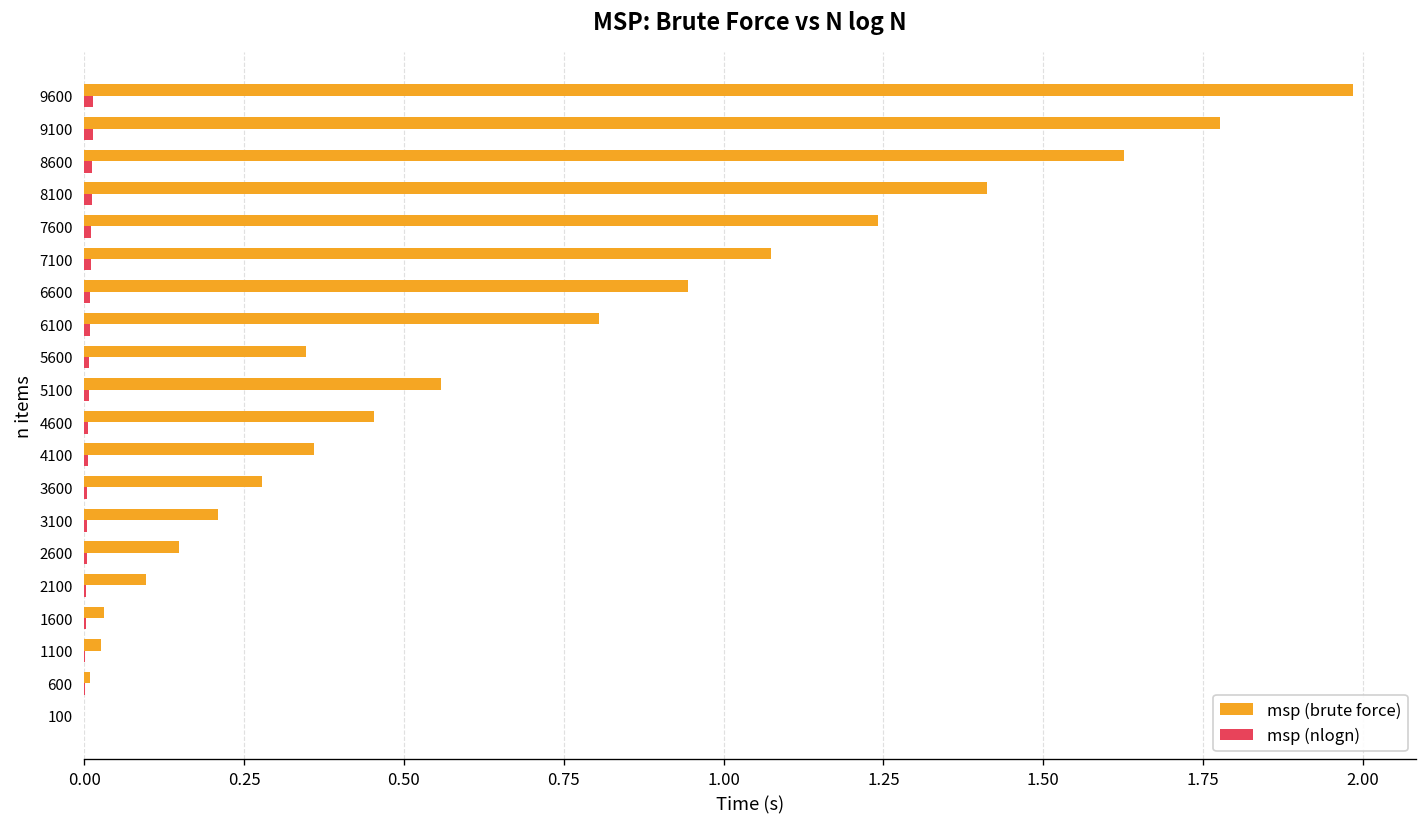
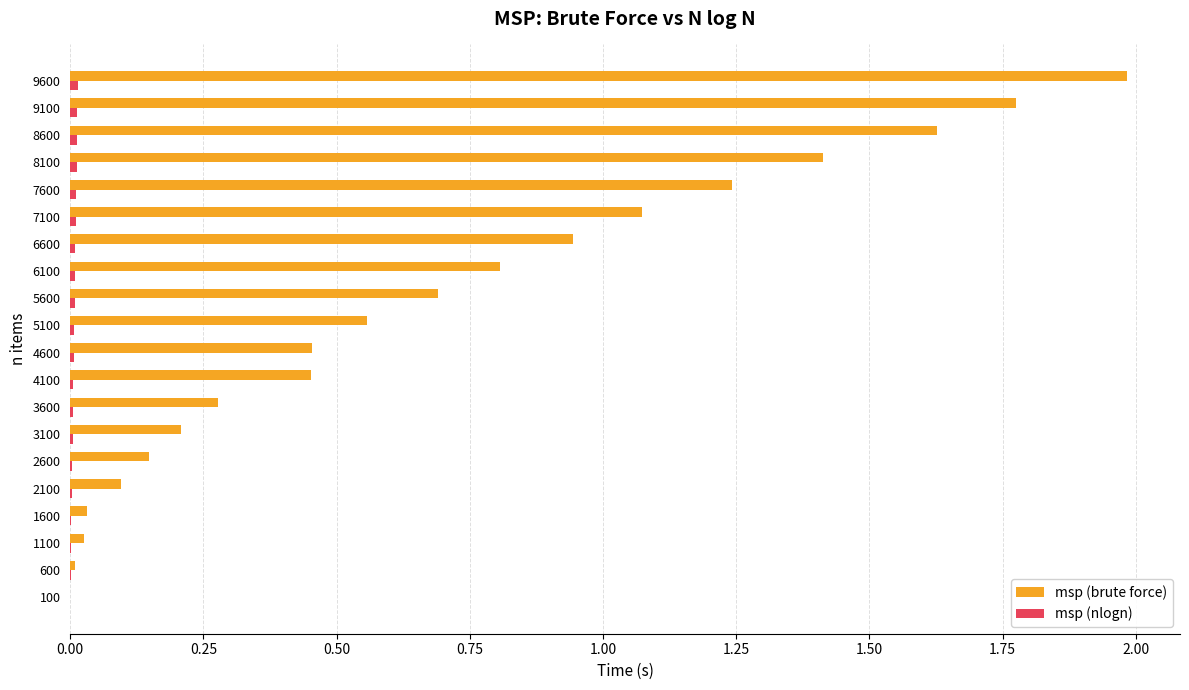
msp (brute force), 5600: 0.35 -> 0.69
msp (brute force), 4100: 0.36 -> 0.45
